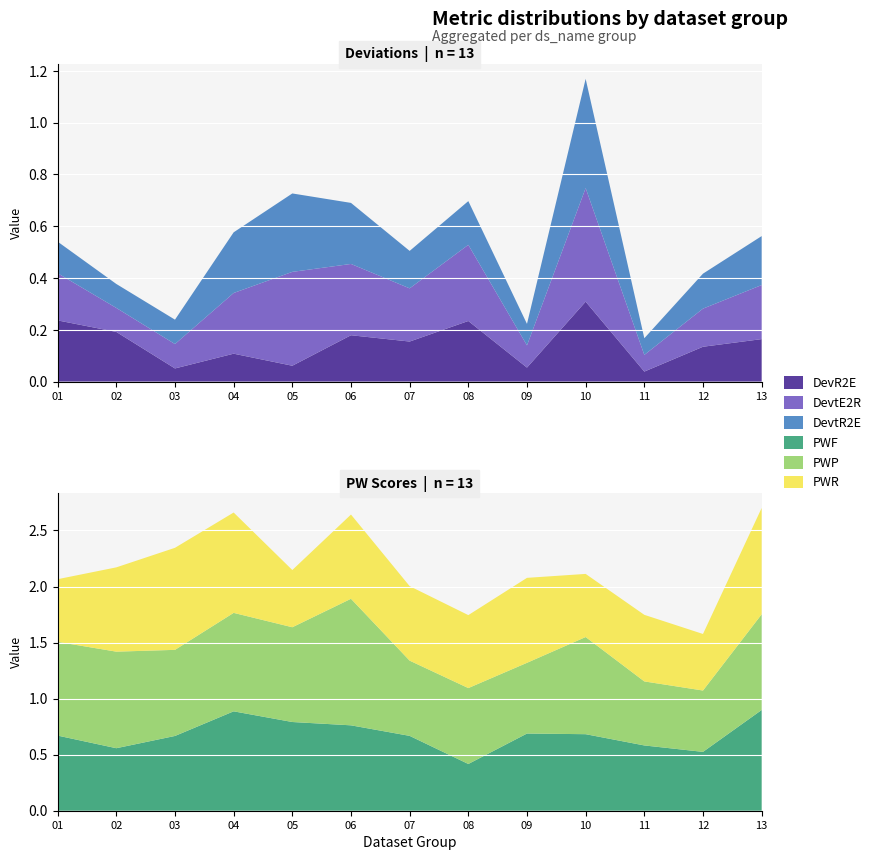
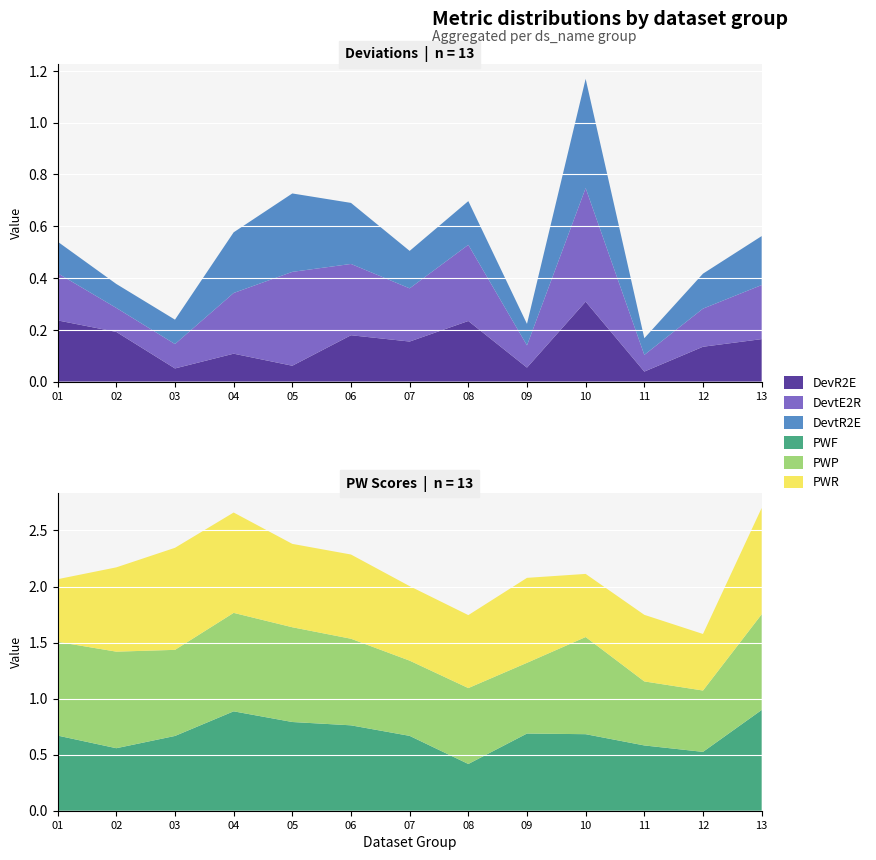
PW Scores | n = 13, PWR, 05: 0.51 -> 0.74
PW Scores | n = 13, PWP, 06: 1.13 -> 0.77
